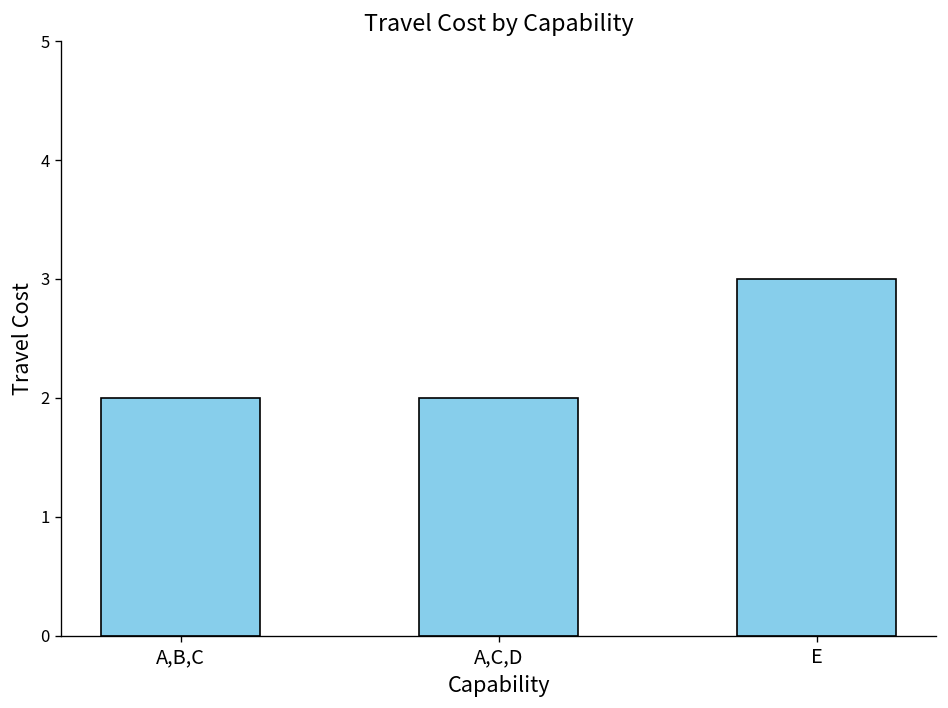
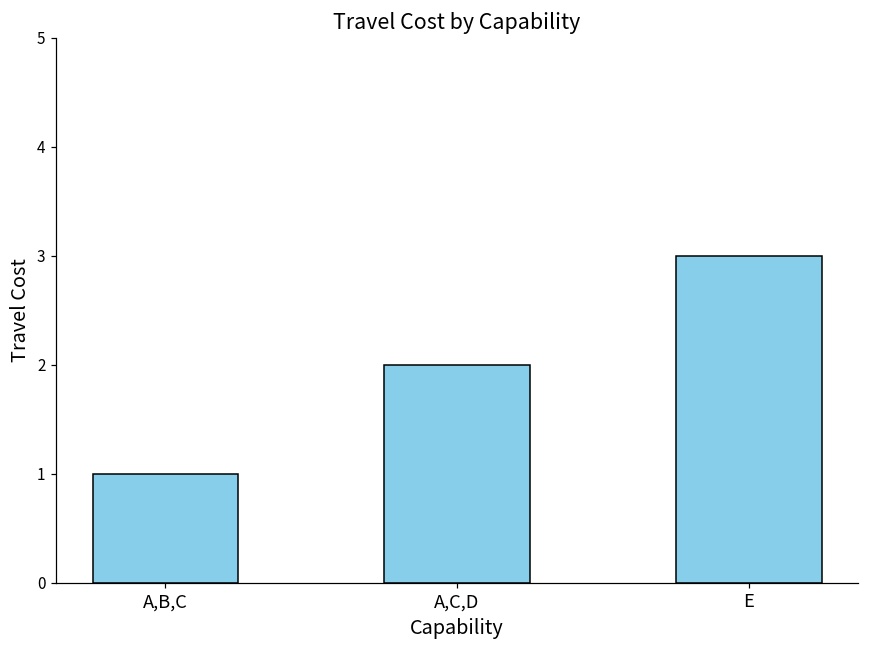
A,B,C: 2 -> 1
